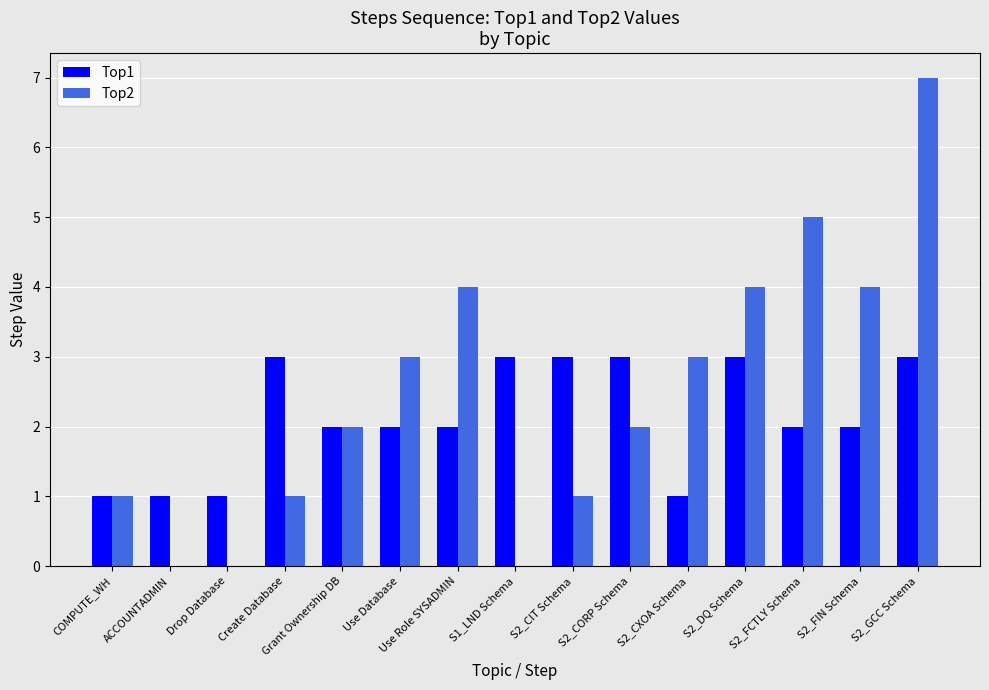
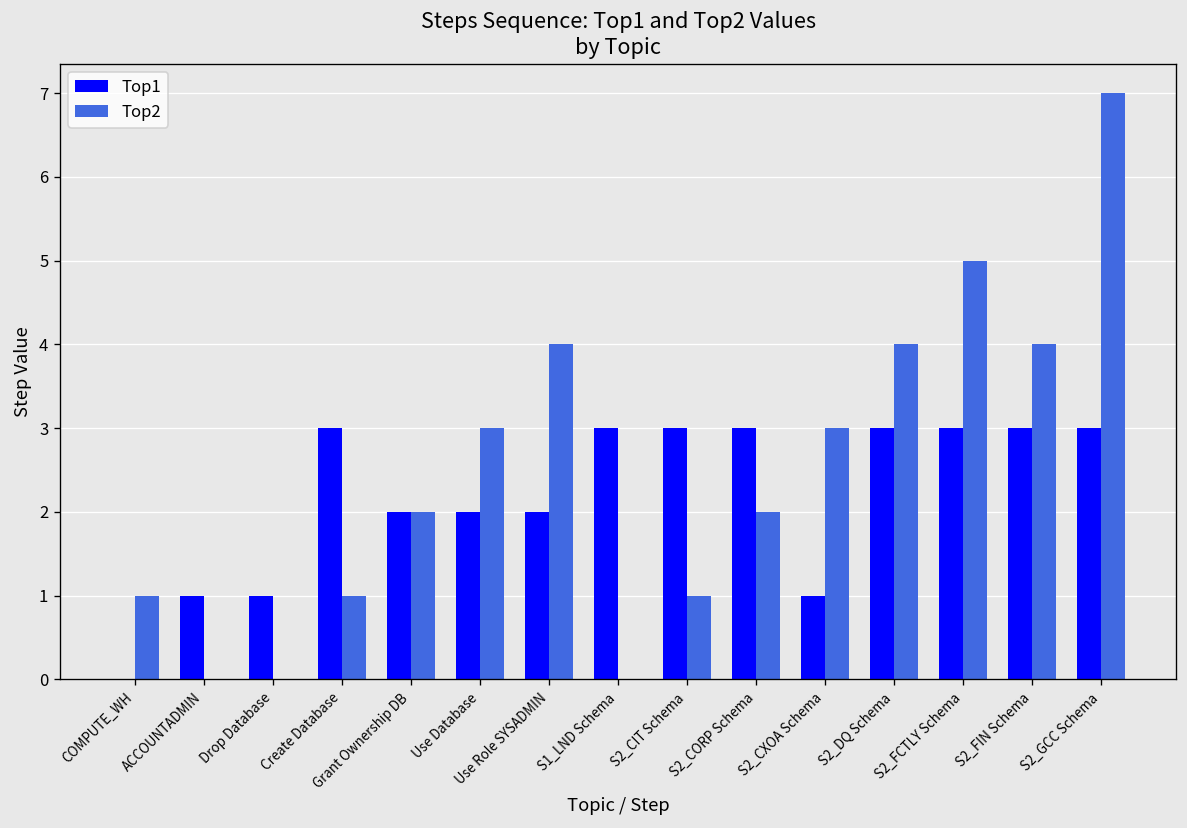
Top1, COMPUTE_WH: 1 -> 0
Top1, S2_FCTLY Schema: 2 -> 3
Top1, S2_FIN Schema: 2 -> 3
